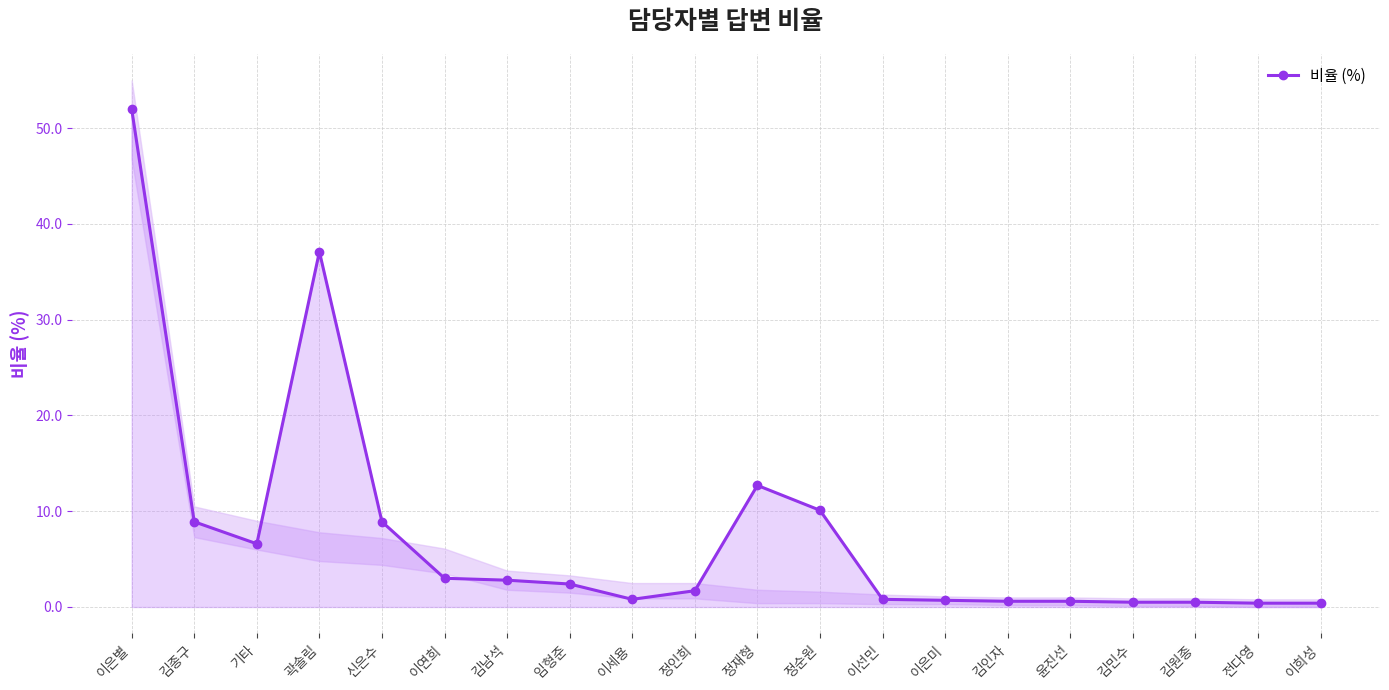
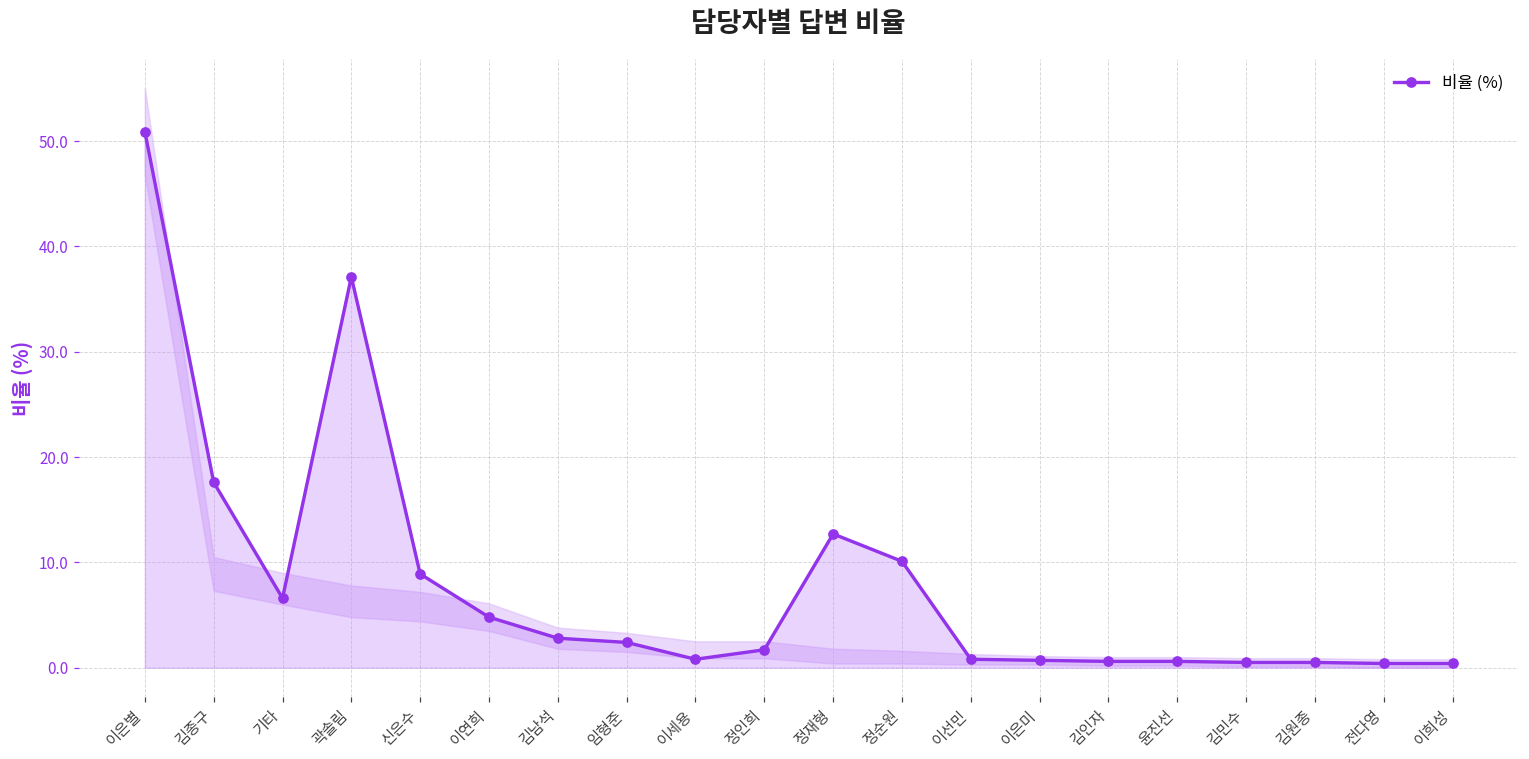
비율 (%), 이은별: 52 -> 51
비율 (%), 김종구: 9 -> 18
비율 (%), 이연희: 3 -> 5
